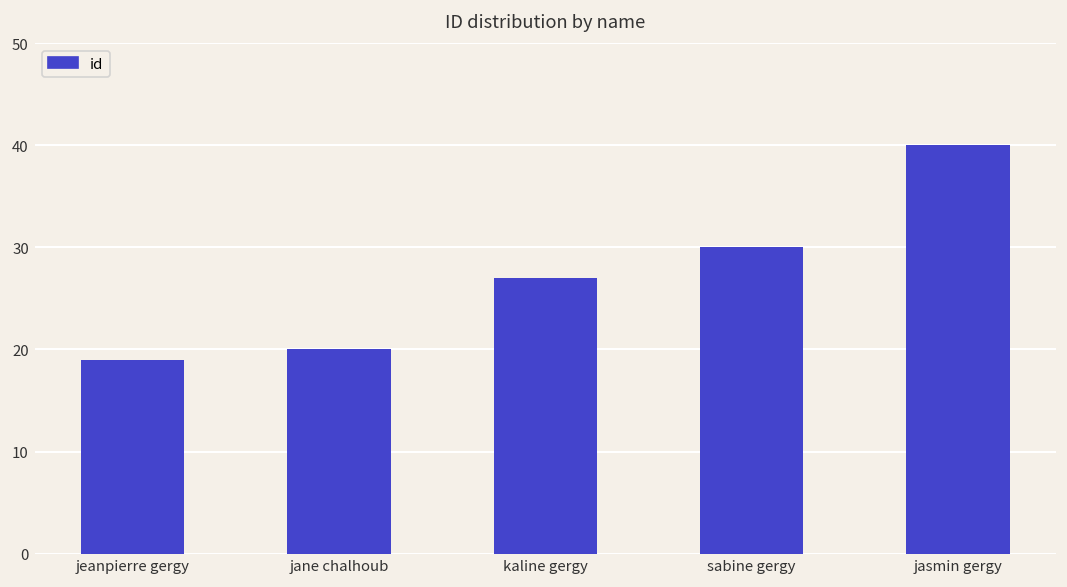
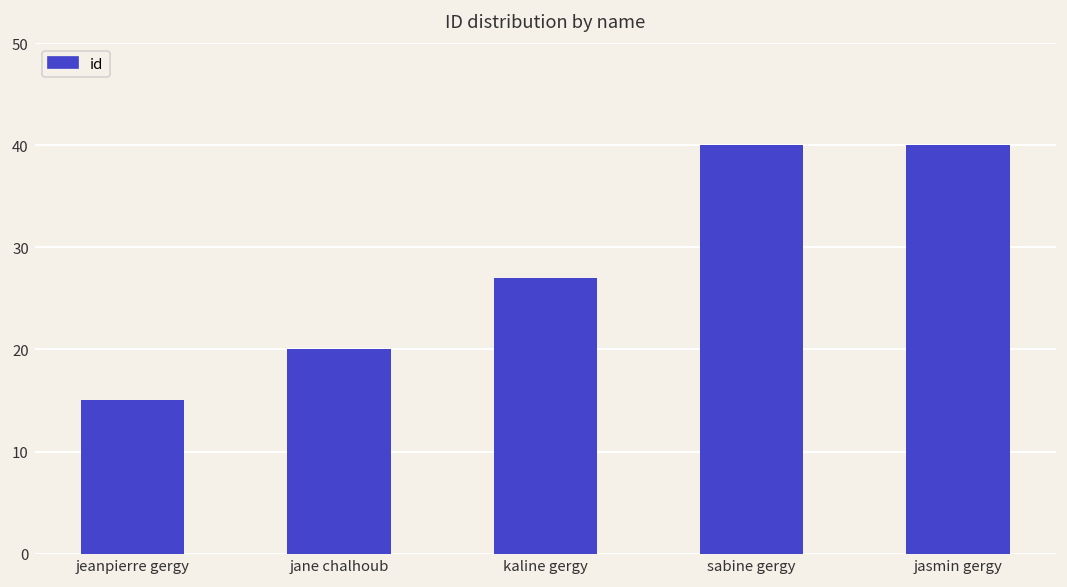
jeanpierre gergy: 19 -> 15
sabine gergy: 30 -> 40
